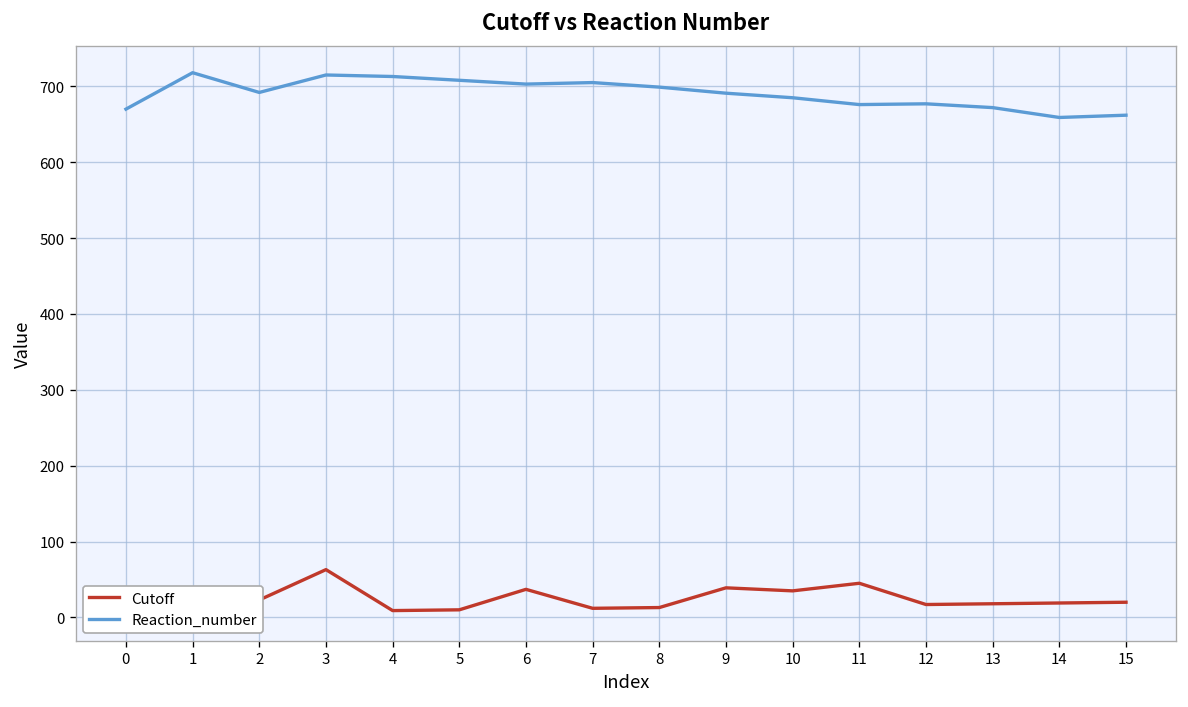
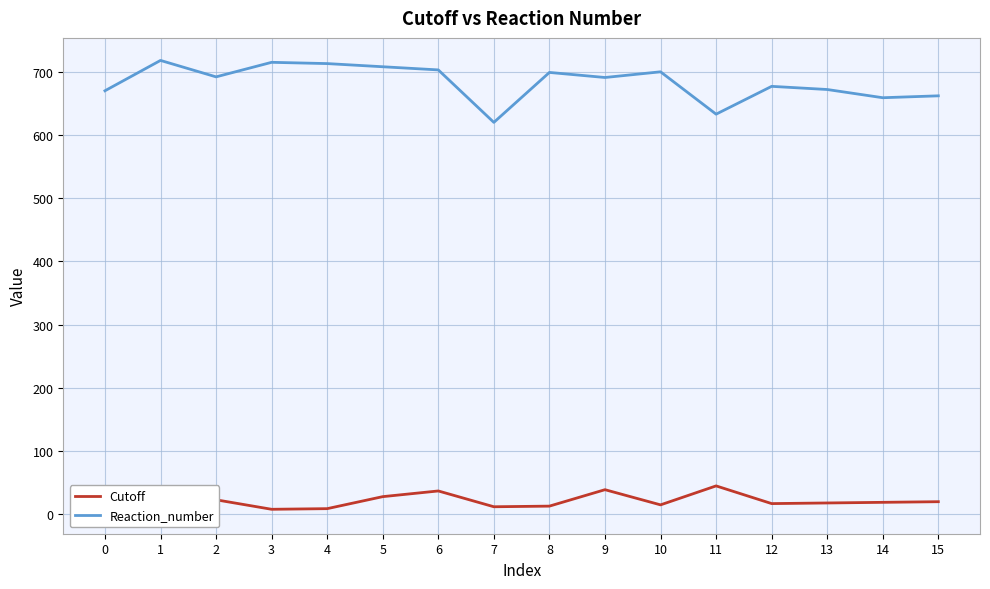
Cutoff, 3: 60 -> 10
Cutoff, 5: 10 -> 30
Reaction_number, 7: 710 -> 620
Cutoff, 10: 40 -> 20
Reaction_number, 10: 690 -> 700
Reaction_number, 11: 680 -> 630
